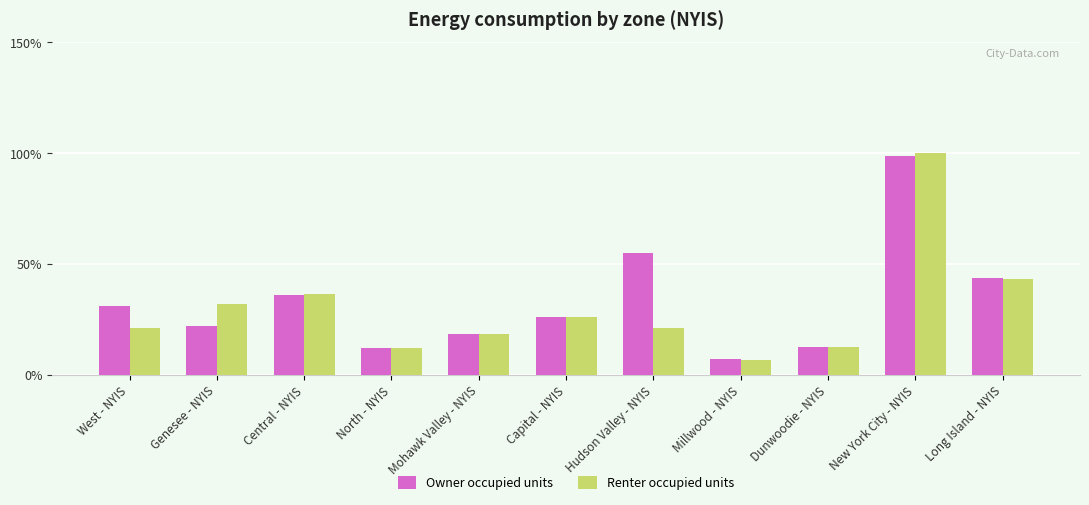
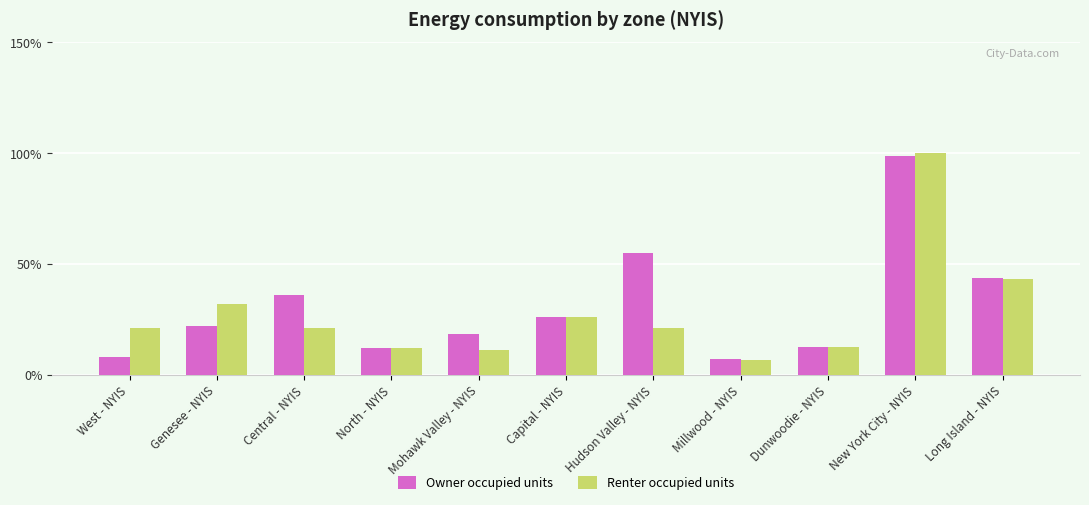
Owner occupied units, West - NYIS: 31% -> 8%
Renter occupied units, Central - NYIS: 36% -> 21%
Renter occupied units, Mohawk Valley - NYIS: 18% -> 11%
